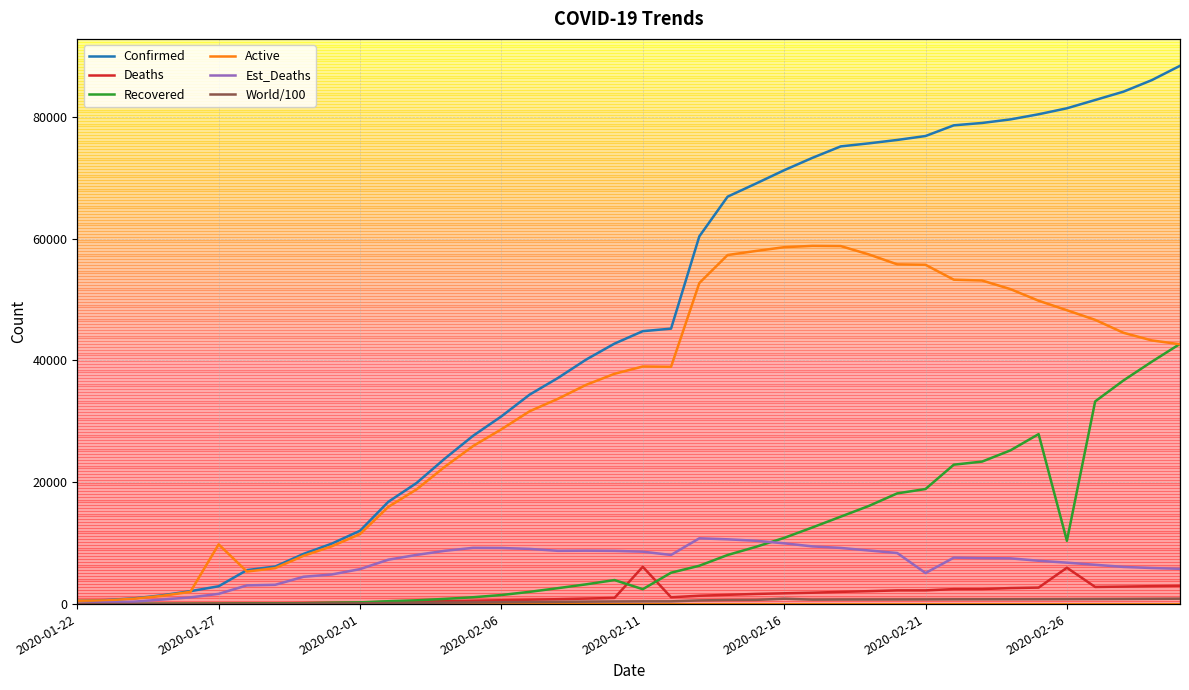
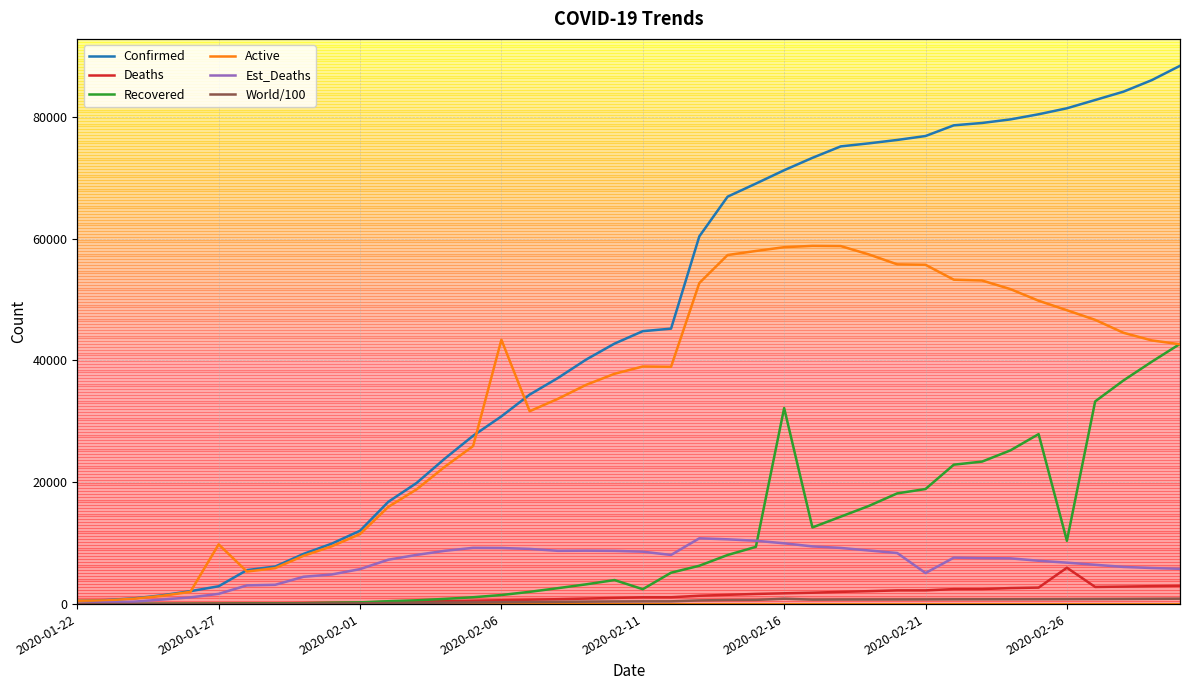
Active, 2020-02-06: 29000 -> 43000
Deaths, 2020-02-11: 6000 -> 1000
Recovered, 2020-02-16: 11000 -> 32000
